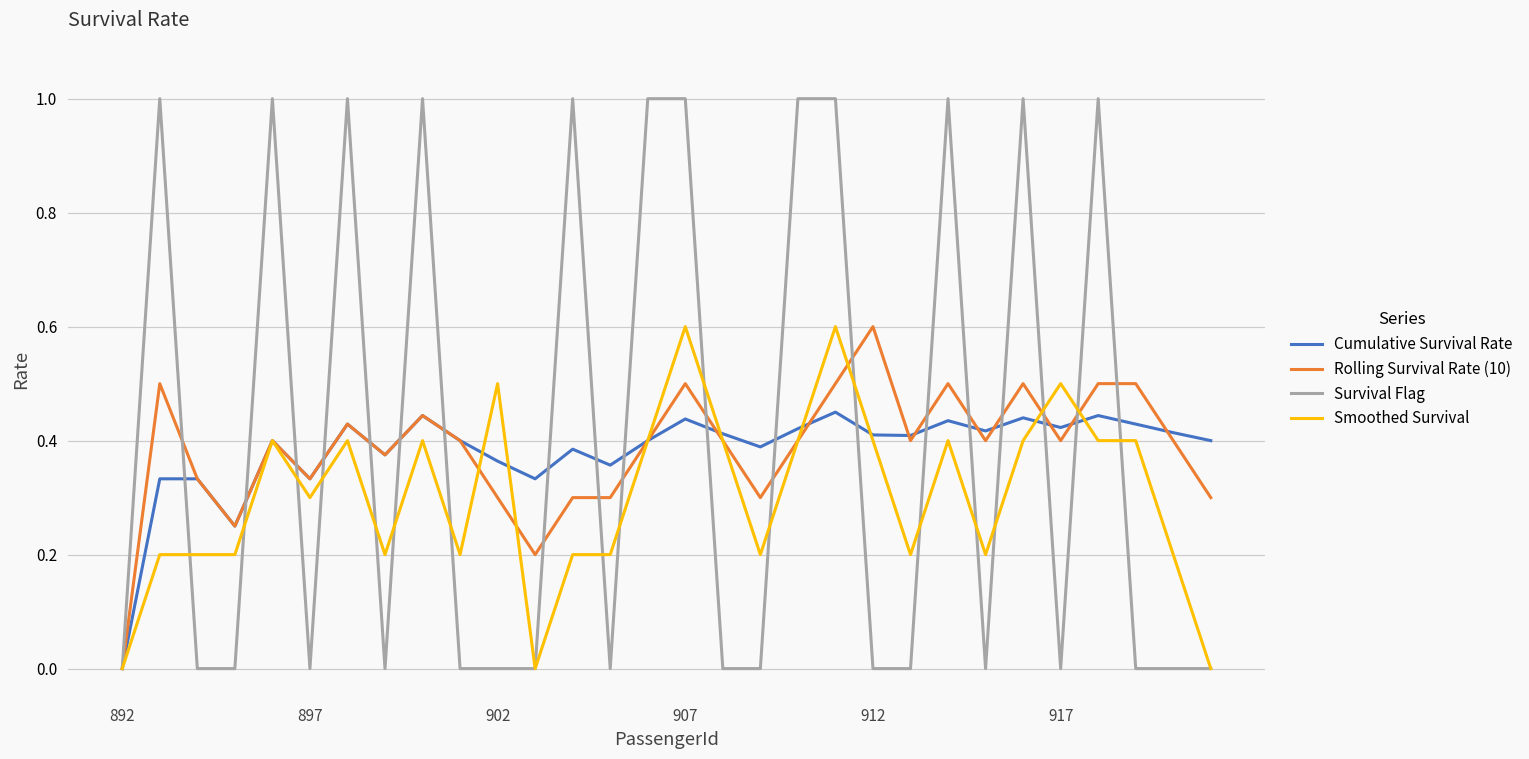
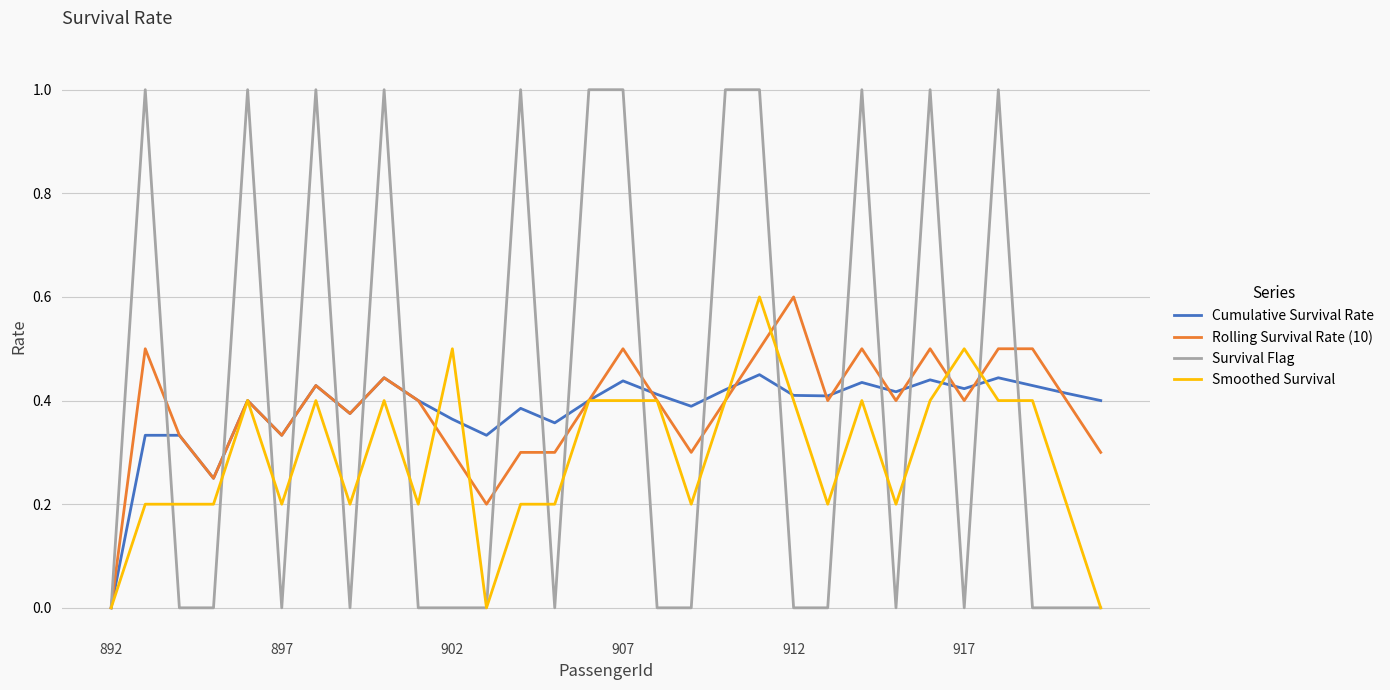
Smoothed Survival, 897: 0.3 -> 0.2
Smoothed Survival, 907: 0.6 -> 0.4
